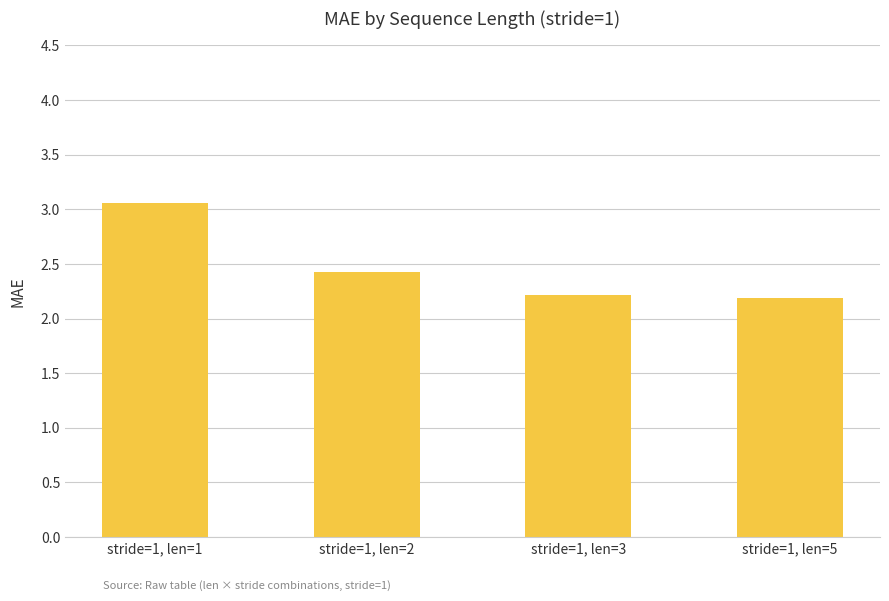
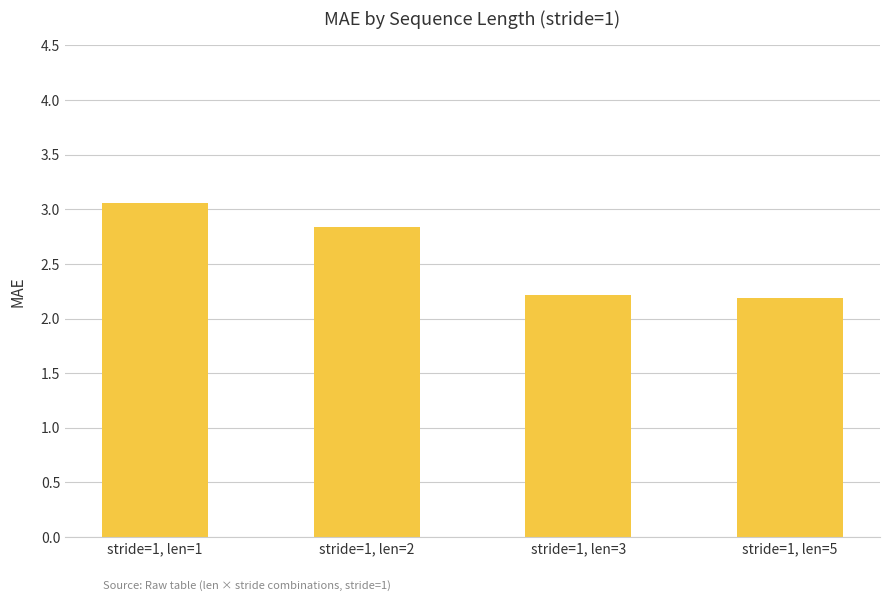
stride=1, len=2: 2.43 -> 2.84
